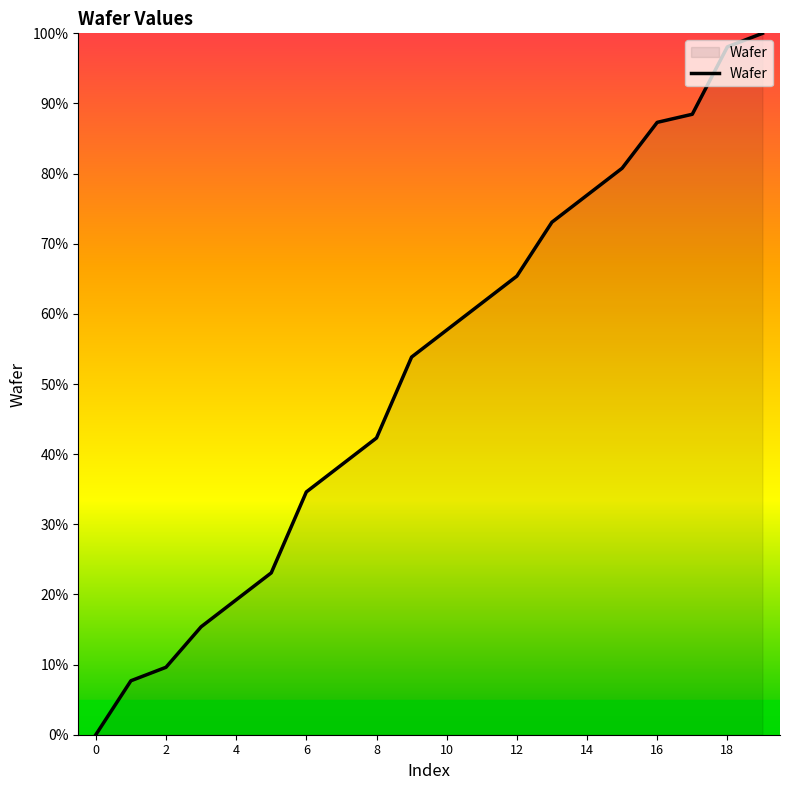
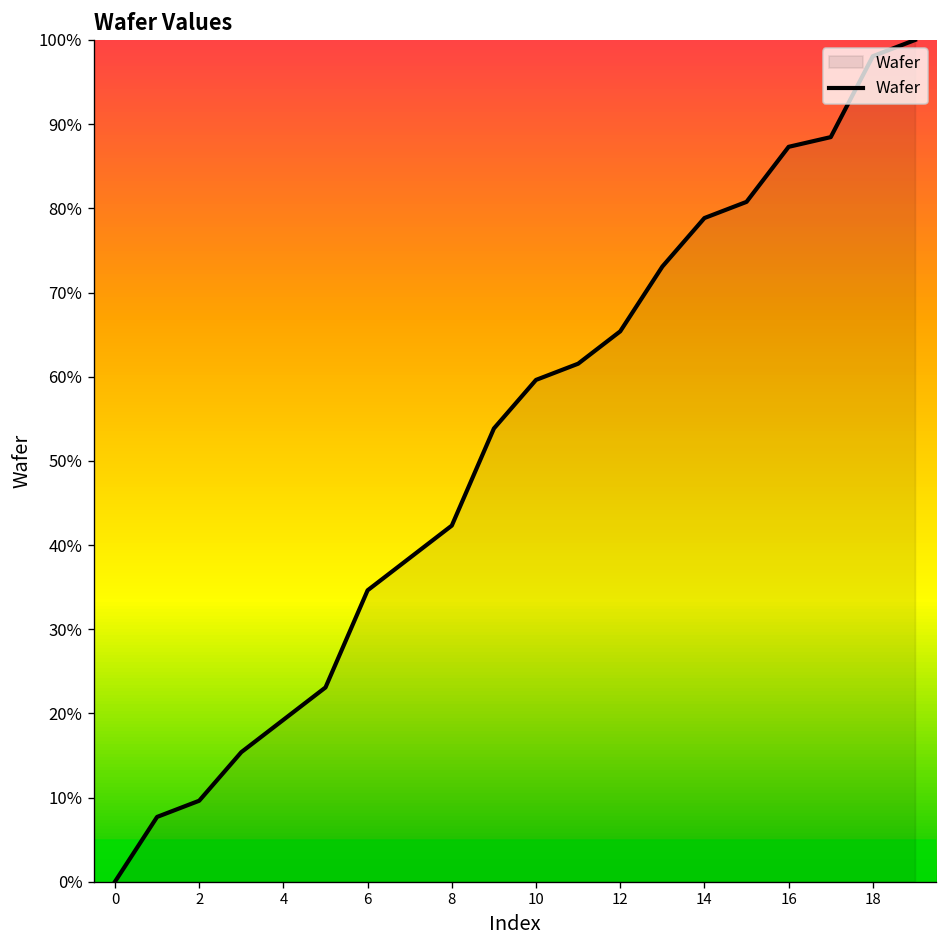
10: 58% -> 60%
14: 77% -> 79%
